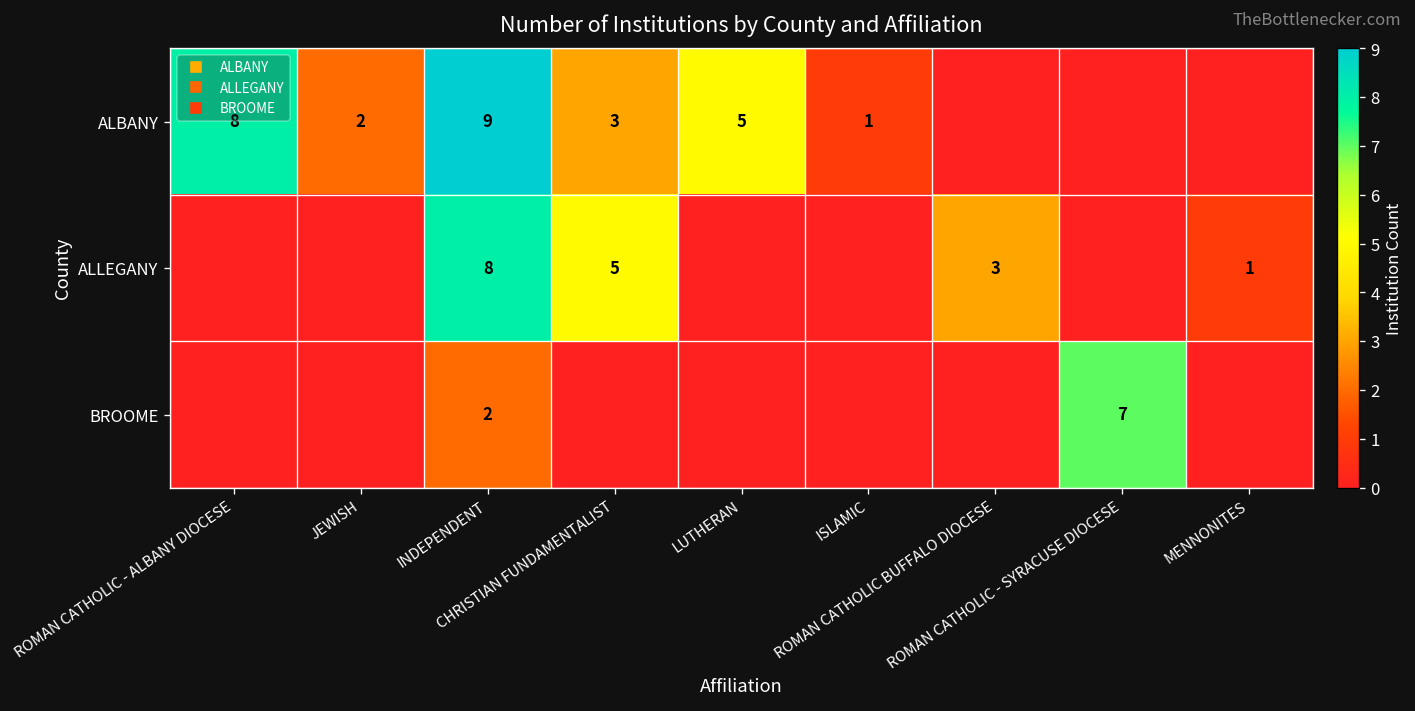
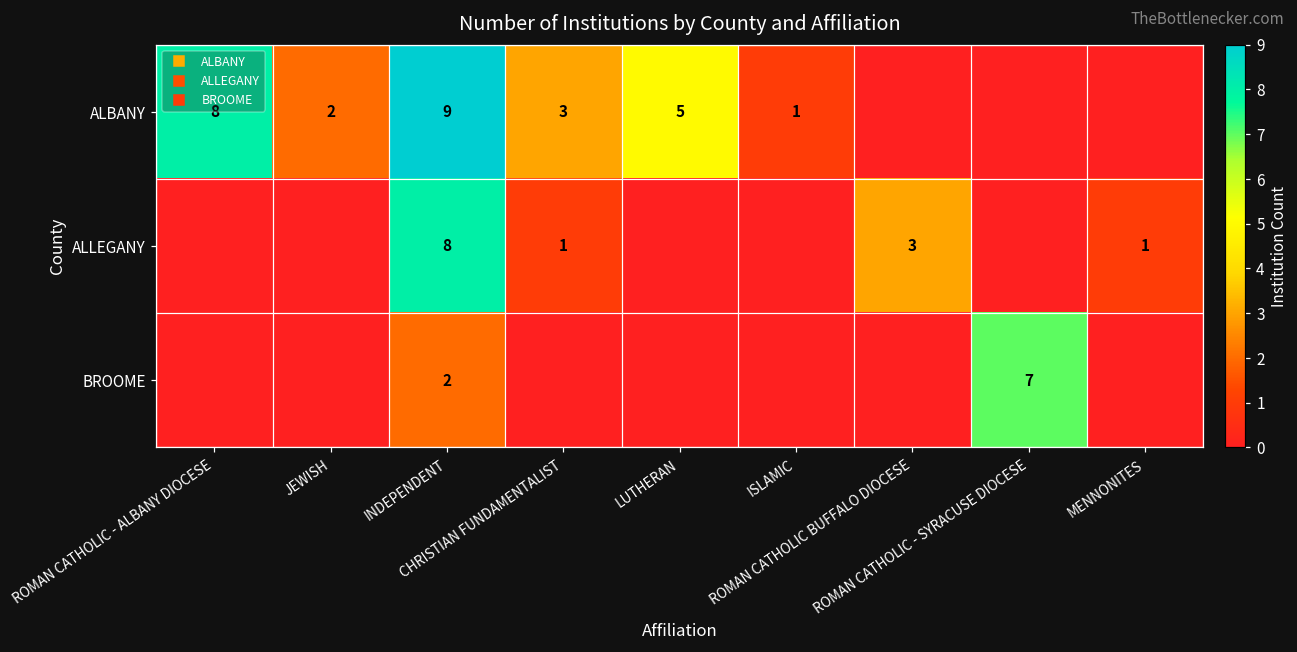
ALLEGANY, CHRISTIAN FUNDAMENTALIST: 5 -> 1
